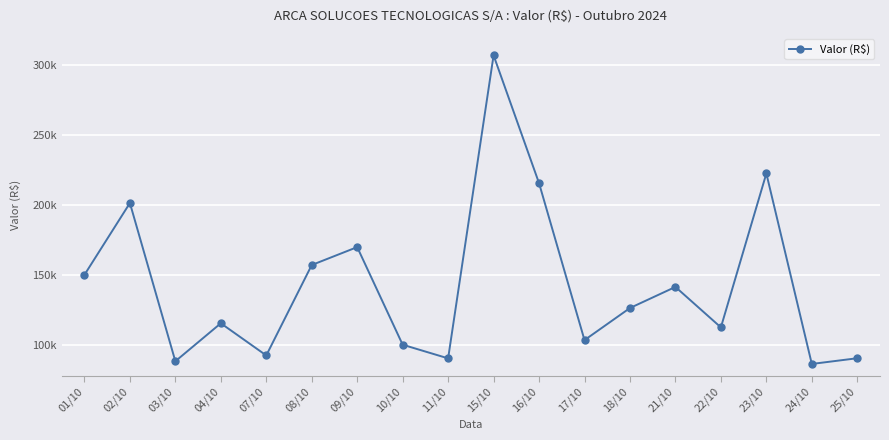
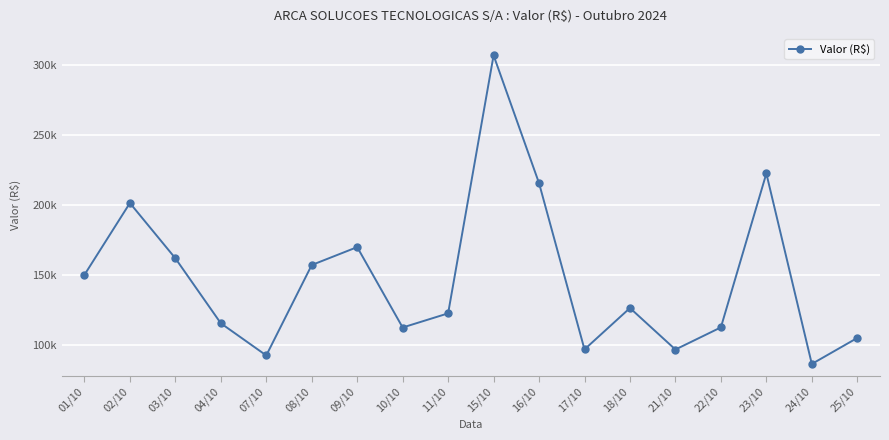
03/10: 88000 -> 162000
10/10: 100000 -> 112000
11/10: 90000 -> 122000
17/10: 103000 -> 97000
21/10: 141000 -> 96000
25/10: 90000 -> 105000
